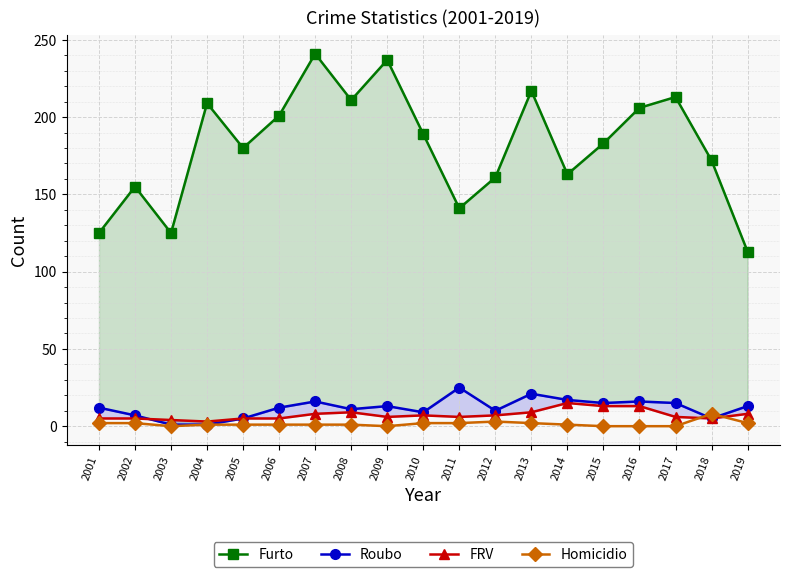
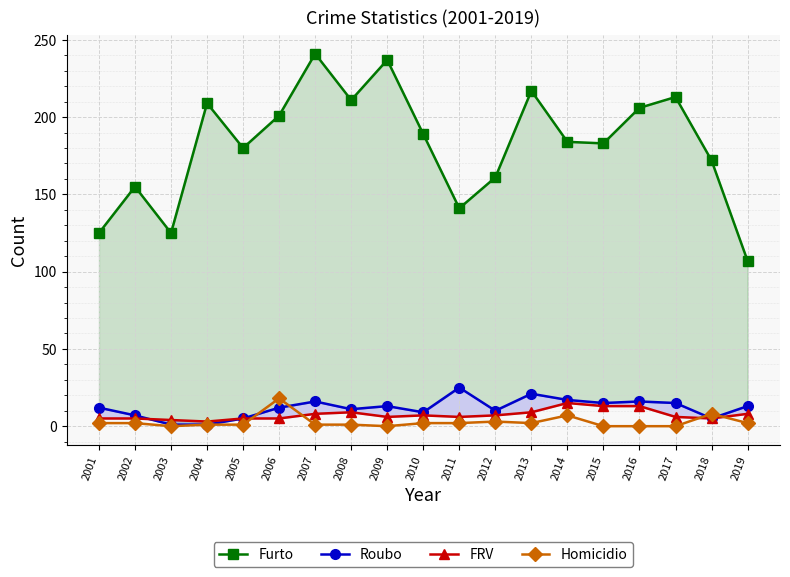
Homicidio, 2006: 1 -> 18
Furto, 2014: 163 -> 184
Homicidio, 2014: 1 -> 7
Furto, 2019: 113 -> 107
